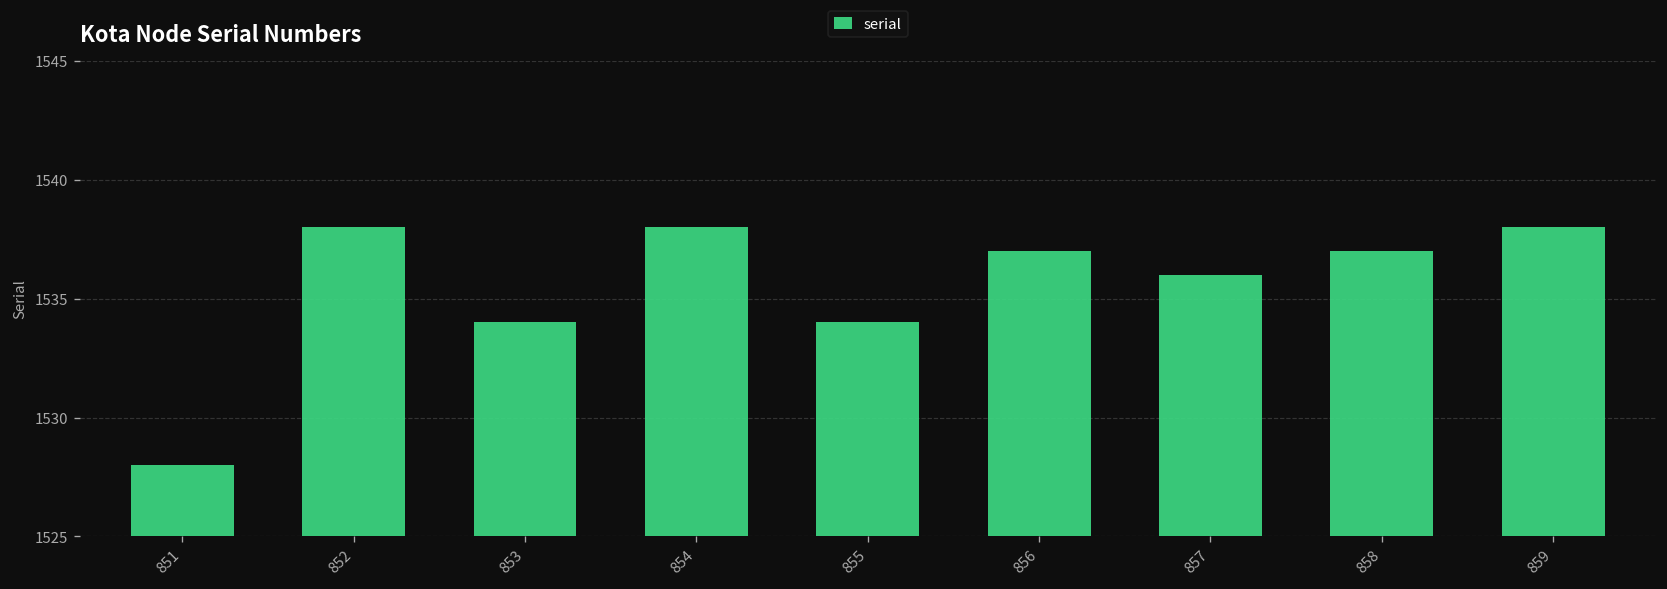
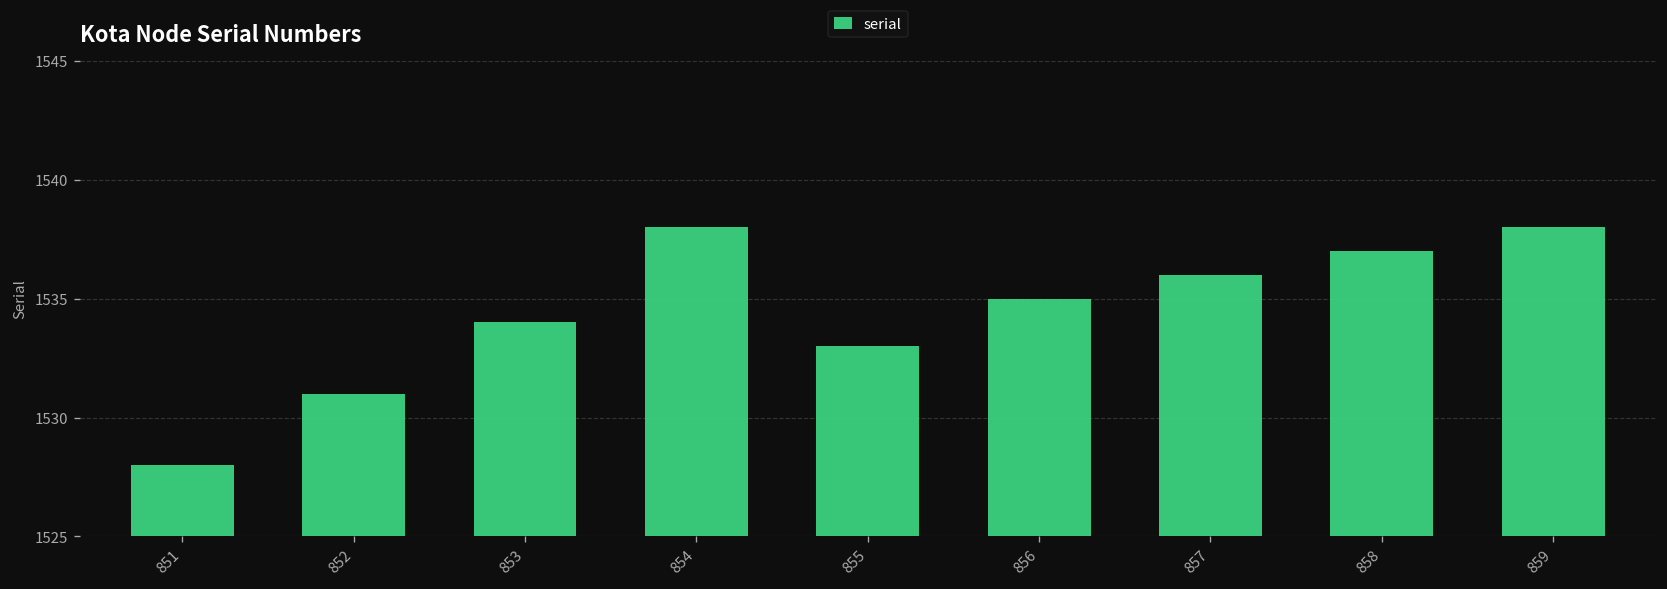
852: 1538 -> 1531
855: 1534 -> 1533
856: 1537 -> 1535
